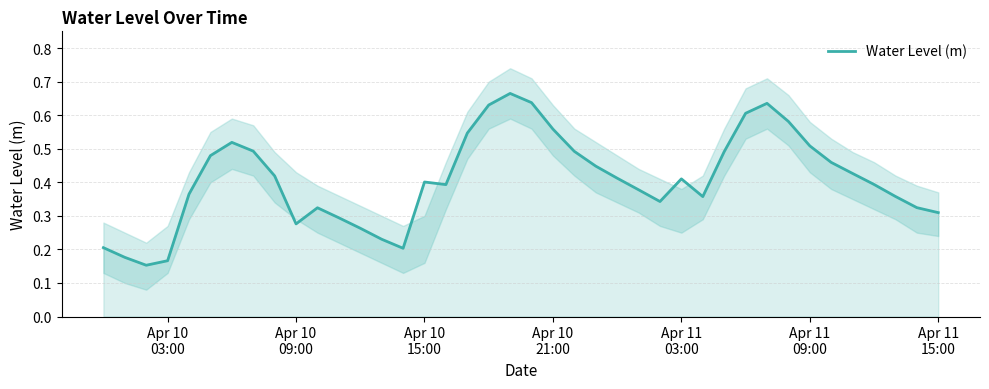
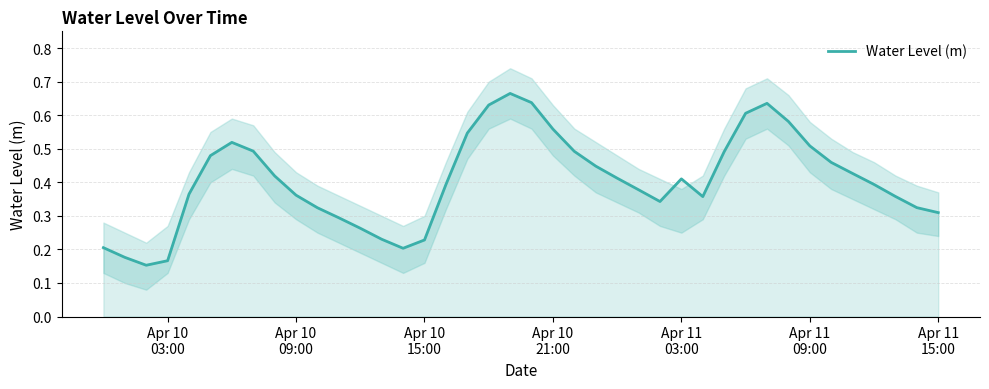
Water Level (m), Apr 10 09:00: 0.28 -> 0.36
Water Level (m), Apr 10 15:00: 0.40 -> 0.23
